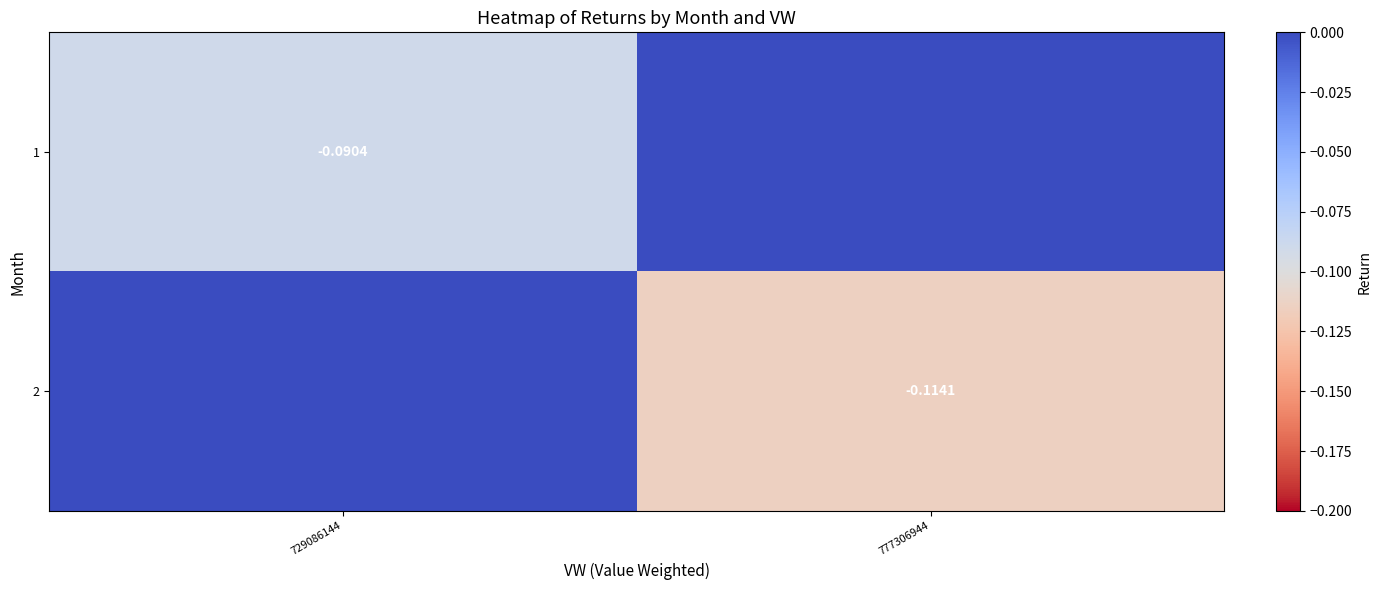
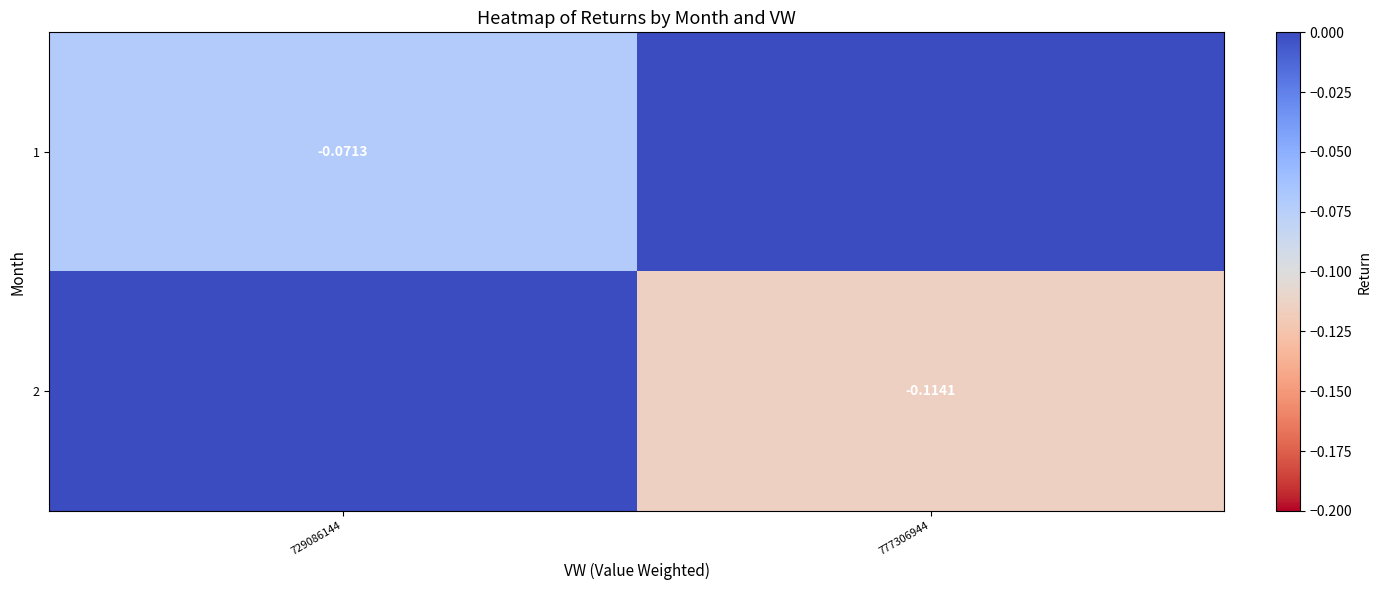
1, 729086144: -0.0904 -> -0.0713
